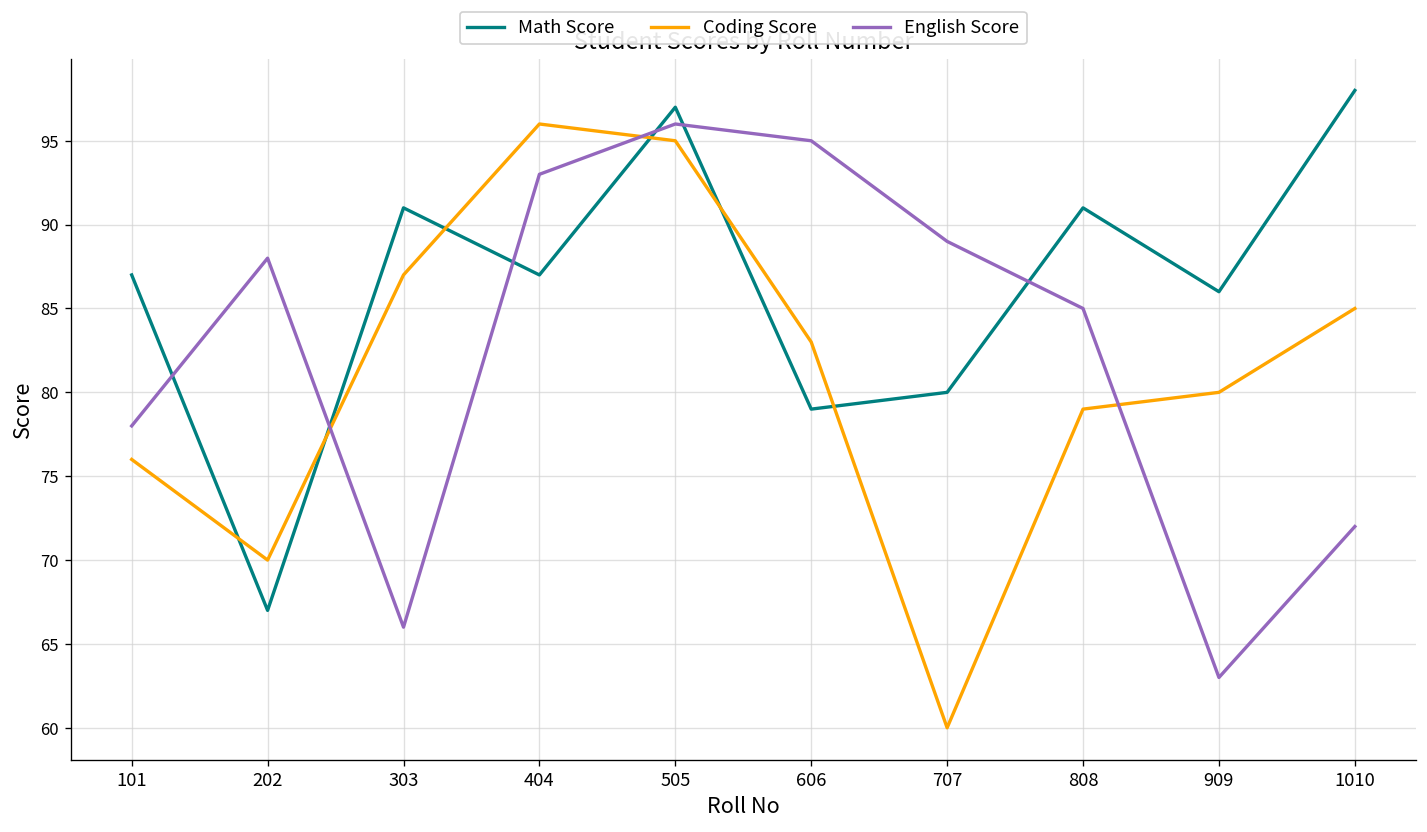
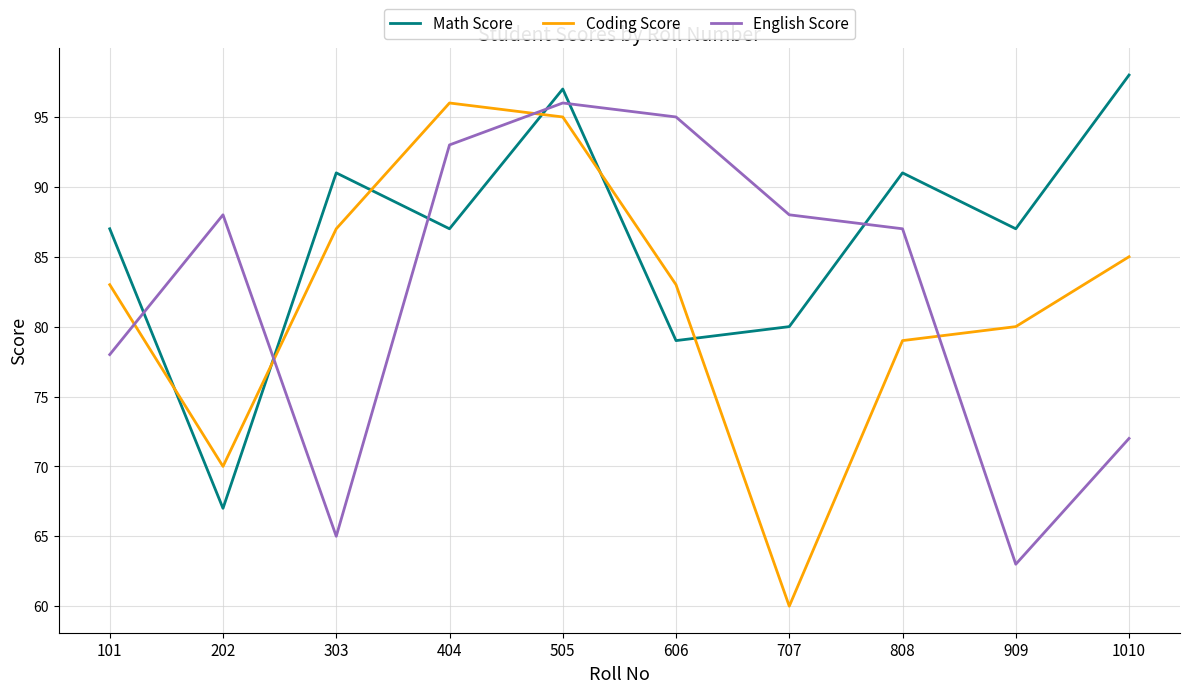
Coding Score, 101: 76 -> 83
English Score, 303: 66 -> 65
English Score, 707: 89 -> 88
English Score, 808: 85 -> 87
Math Score, 909: 86 -> 87
